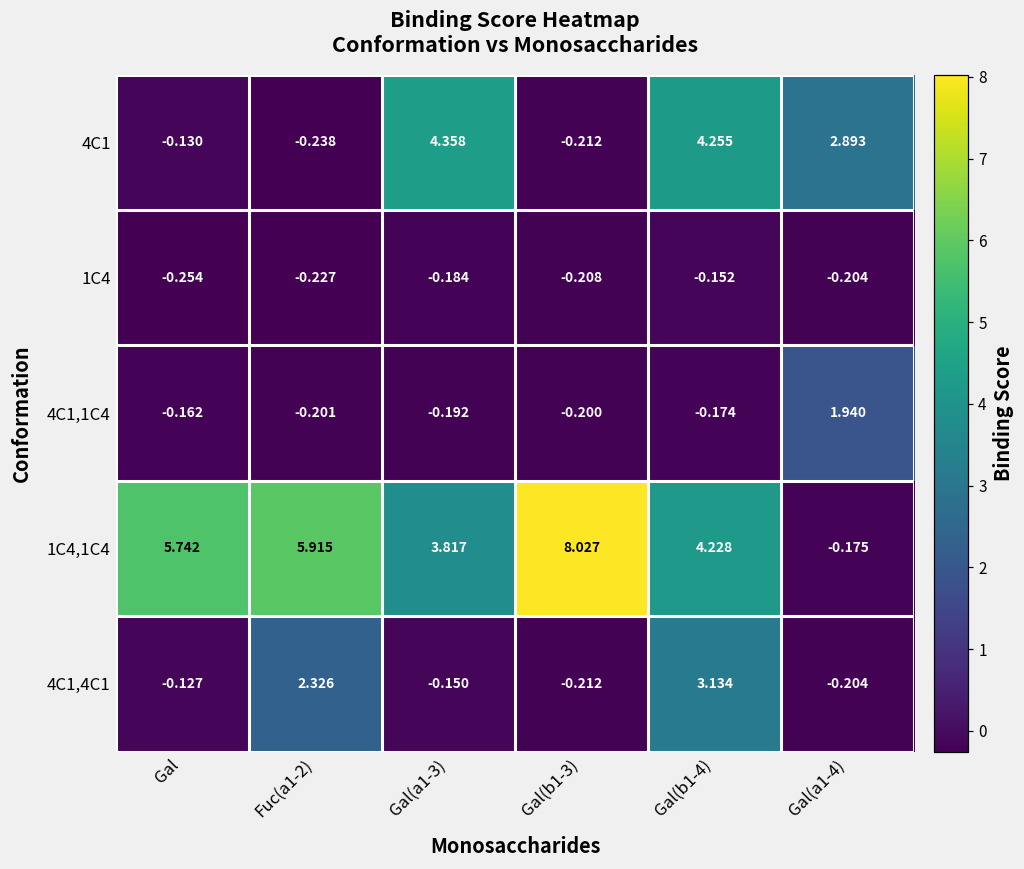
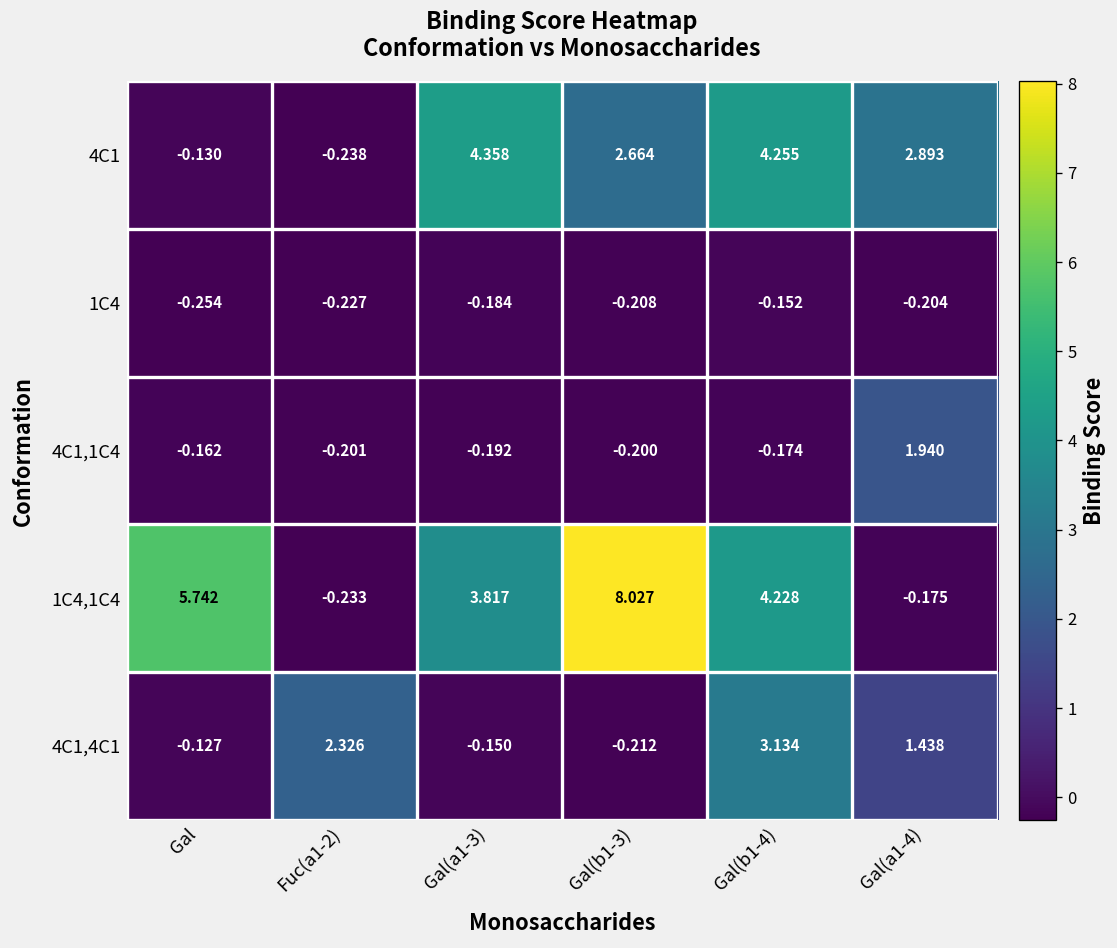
4C1, Gal(b1-3): -0.212 -> 2.664
1C4,1C4, Fuc(a1-2): 5.915 -> -0.233
4C1,4C1, Gal(a1-4): -0.204 -> 1.438
